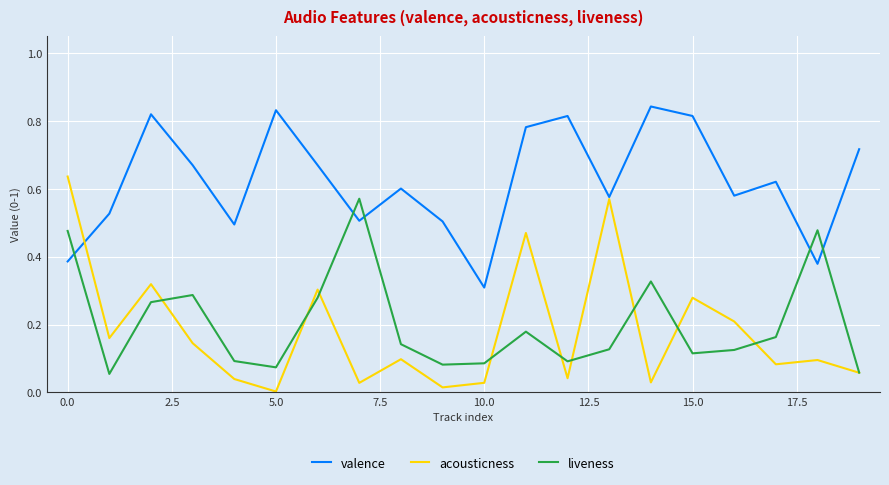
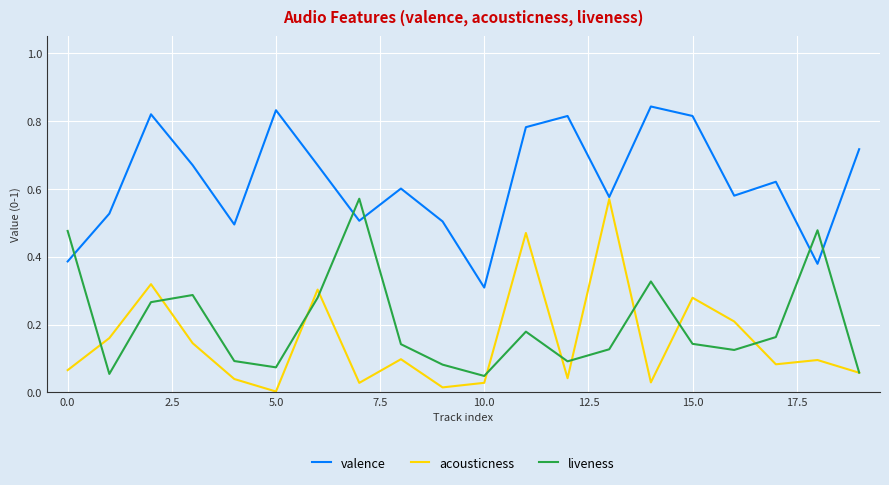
acousticness, 0.0: 0.64 -> 0.07
liveness, 10.0: 0.09 -> 0.05
liveness, 15.0: 0.12 -> 0.14
